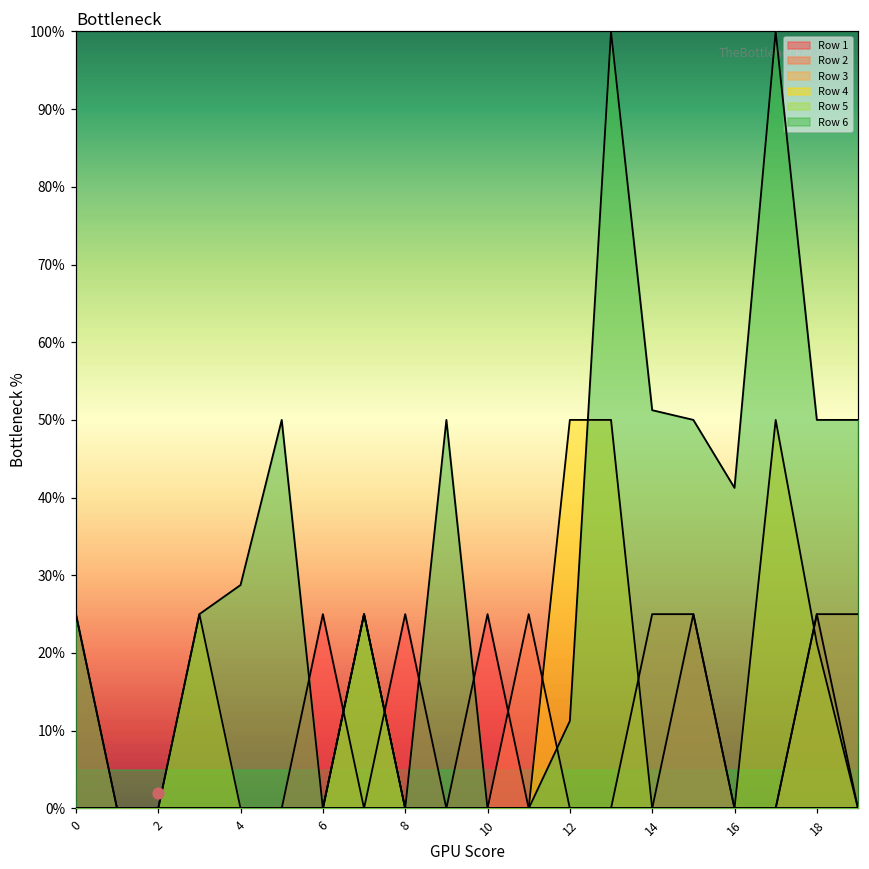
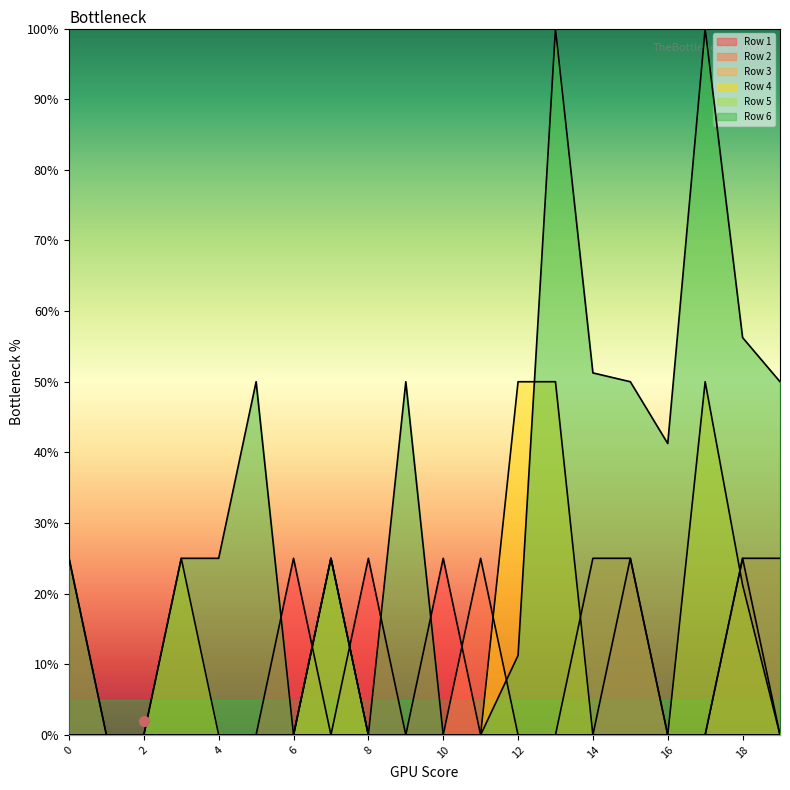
Row 6, 4: 29% -> 25%
Row 6, 18: 50% -> 56%
